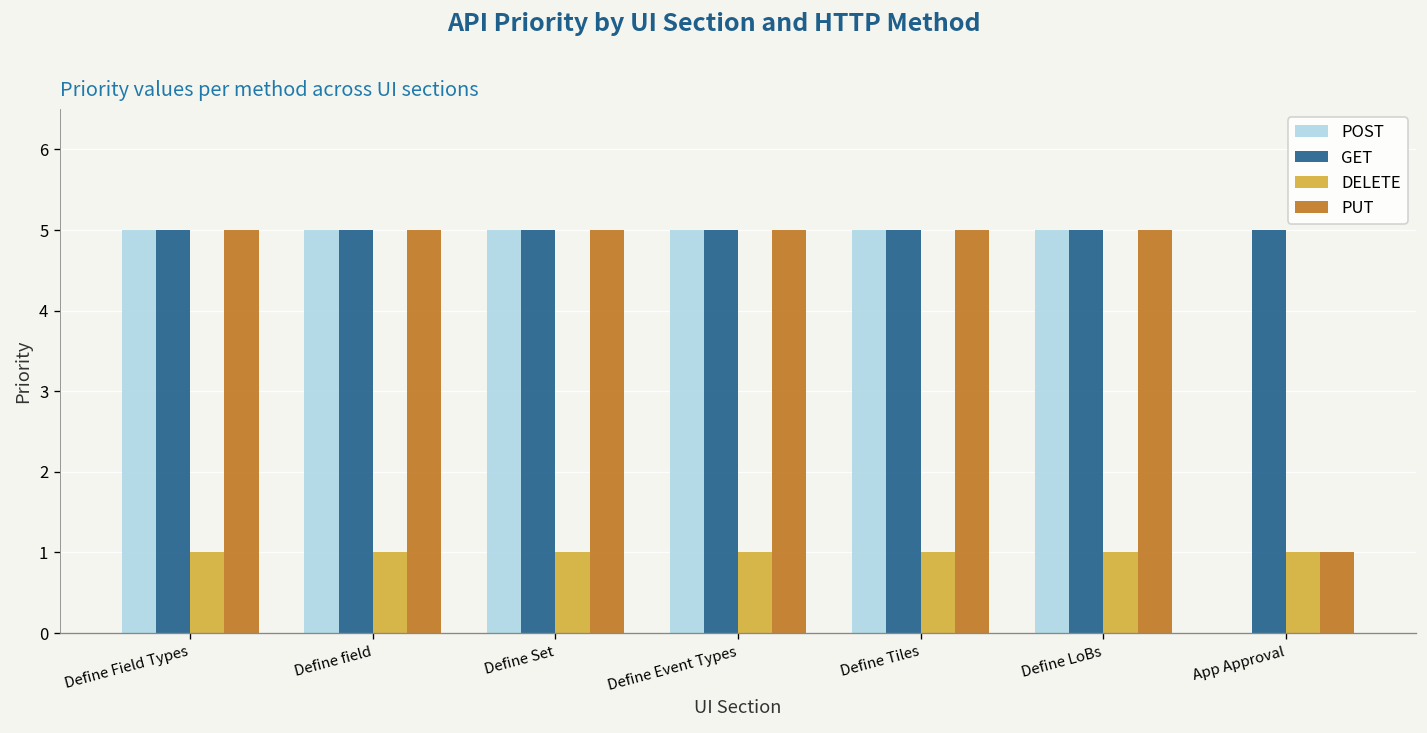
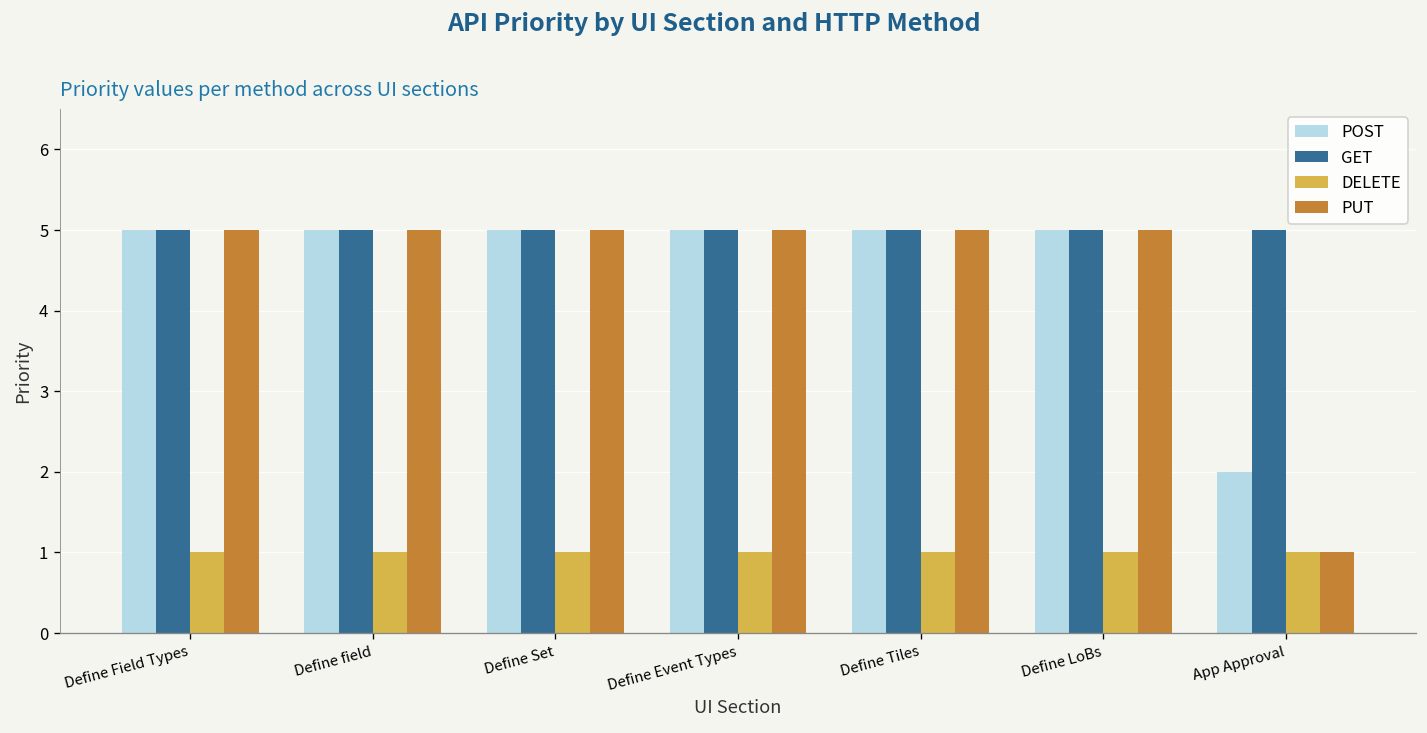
POST, App Approval: 0 -> 2
